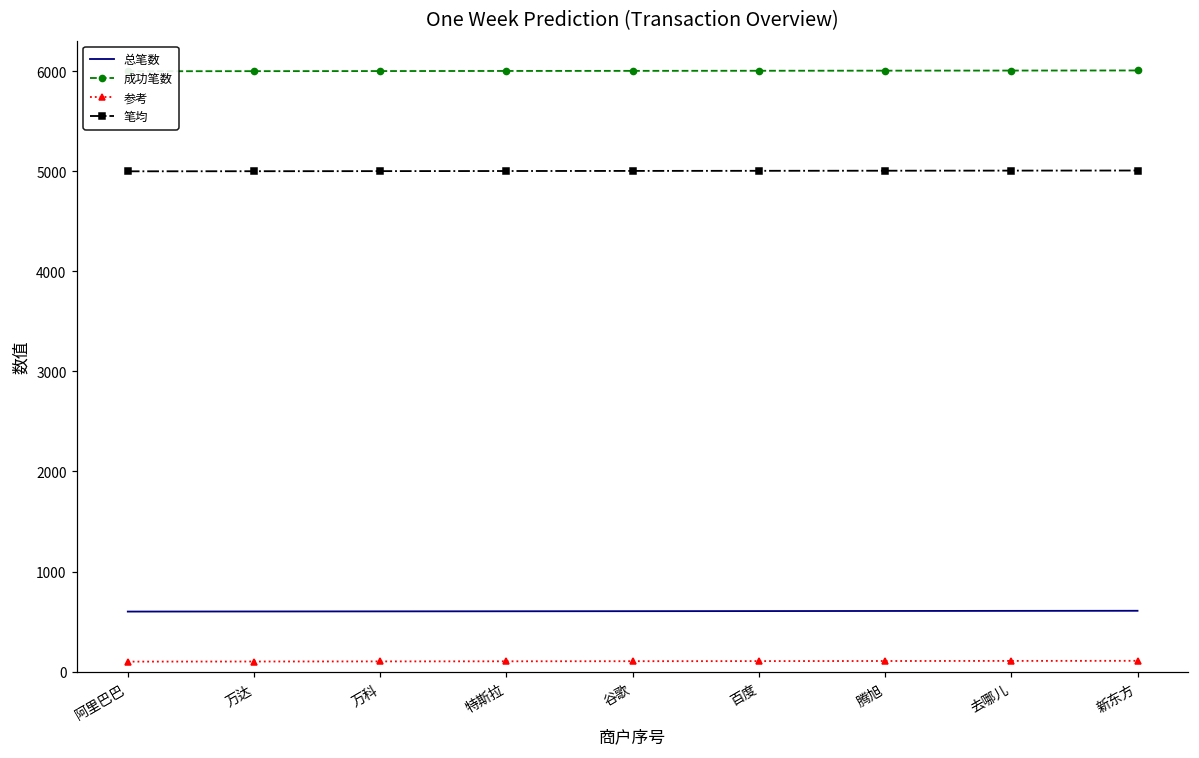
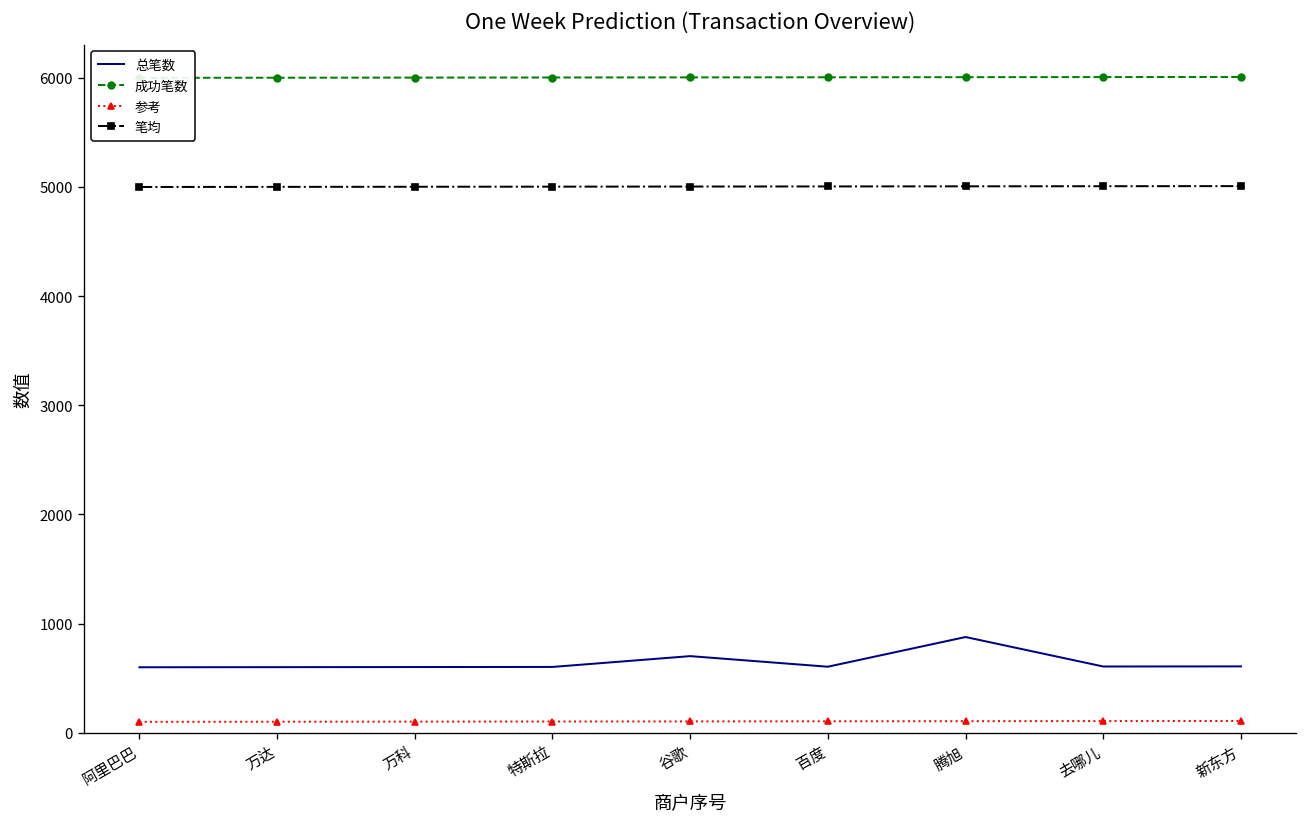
总笔数, 谷歌: 600 -> 700
总笔数, 腾旭: 600 -> 900
